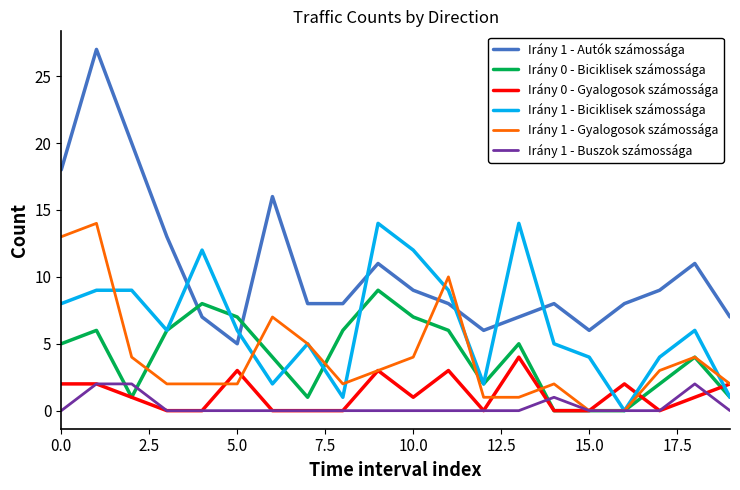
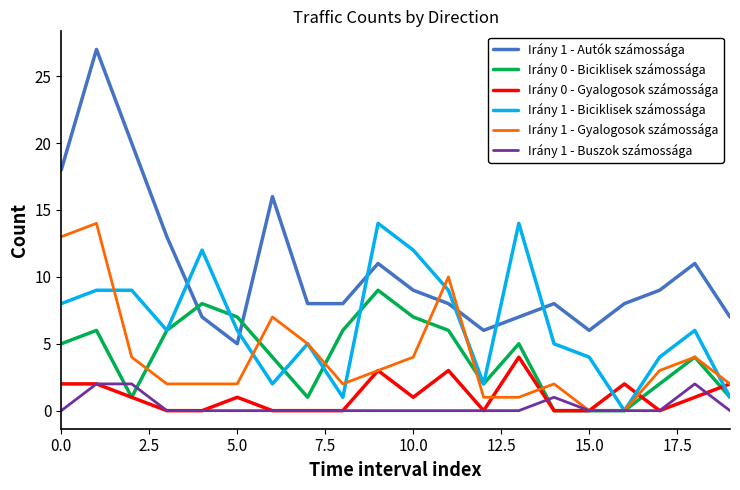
Irány 0 - Gyalogosok számossága, 5.0: 3 -> 1
